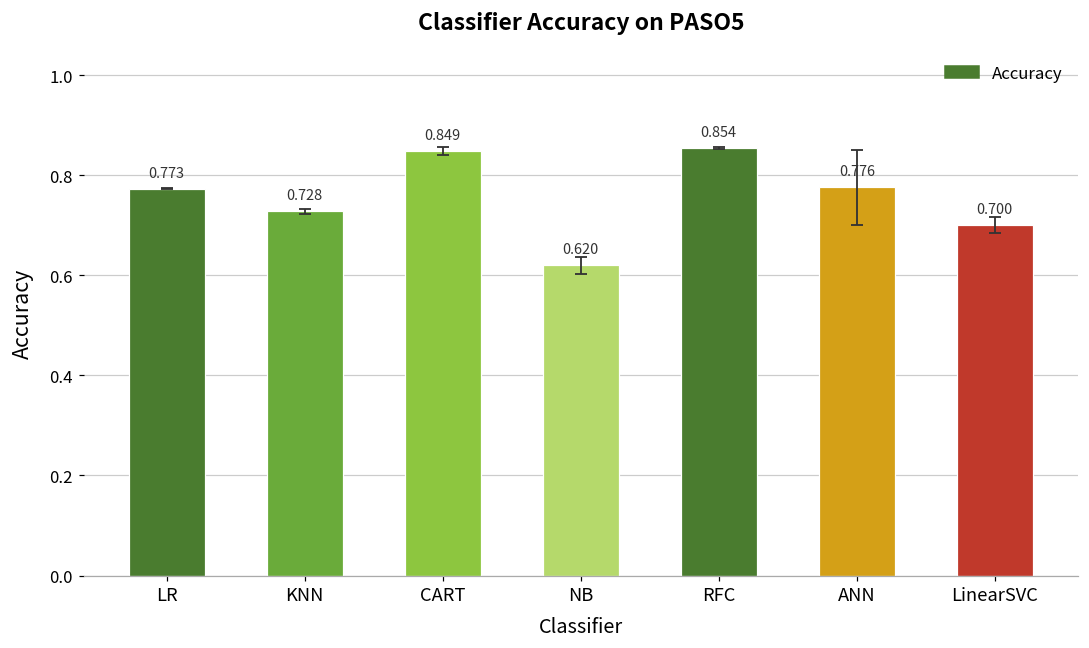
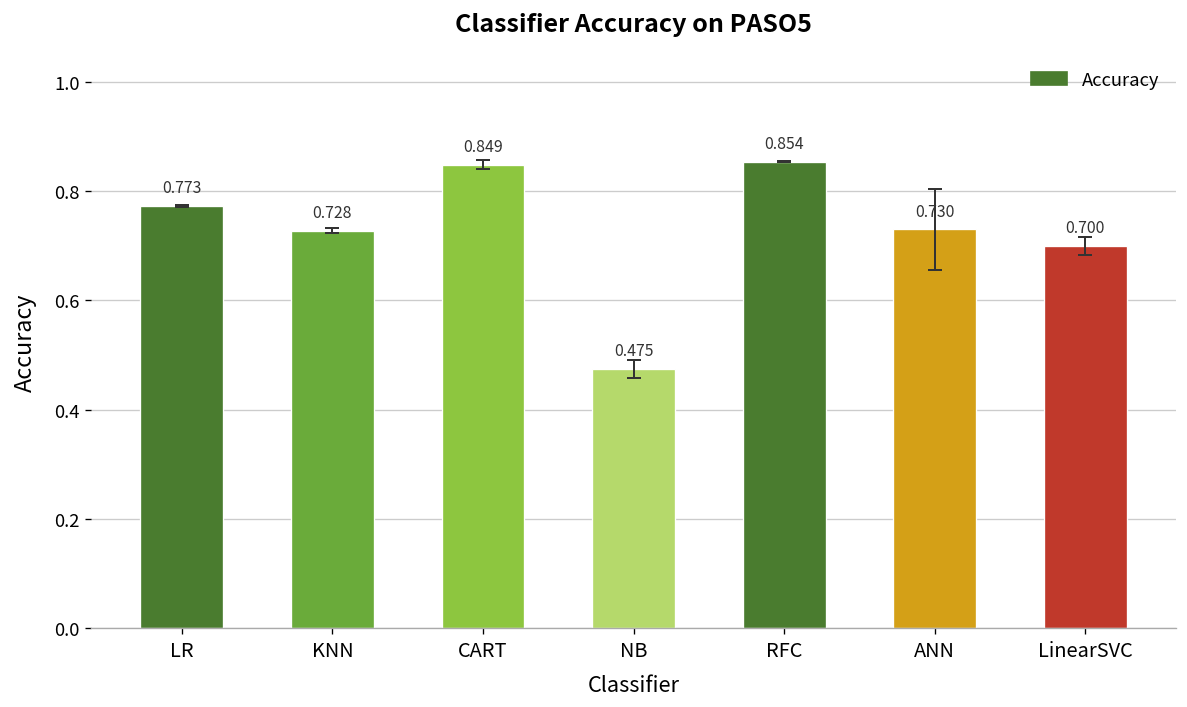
Accuracy, NB: 0.620 -> 0.475
Accuracy, ANN: 0.776 -> 0.730
